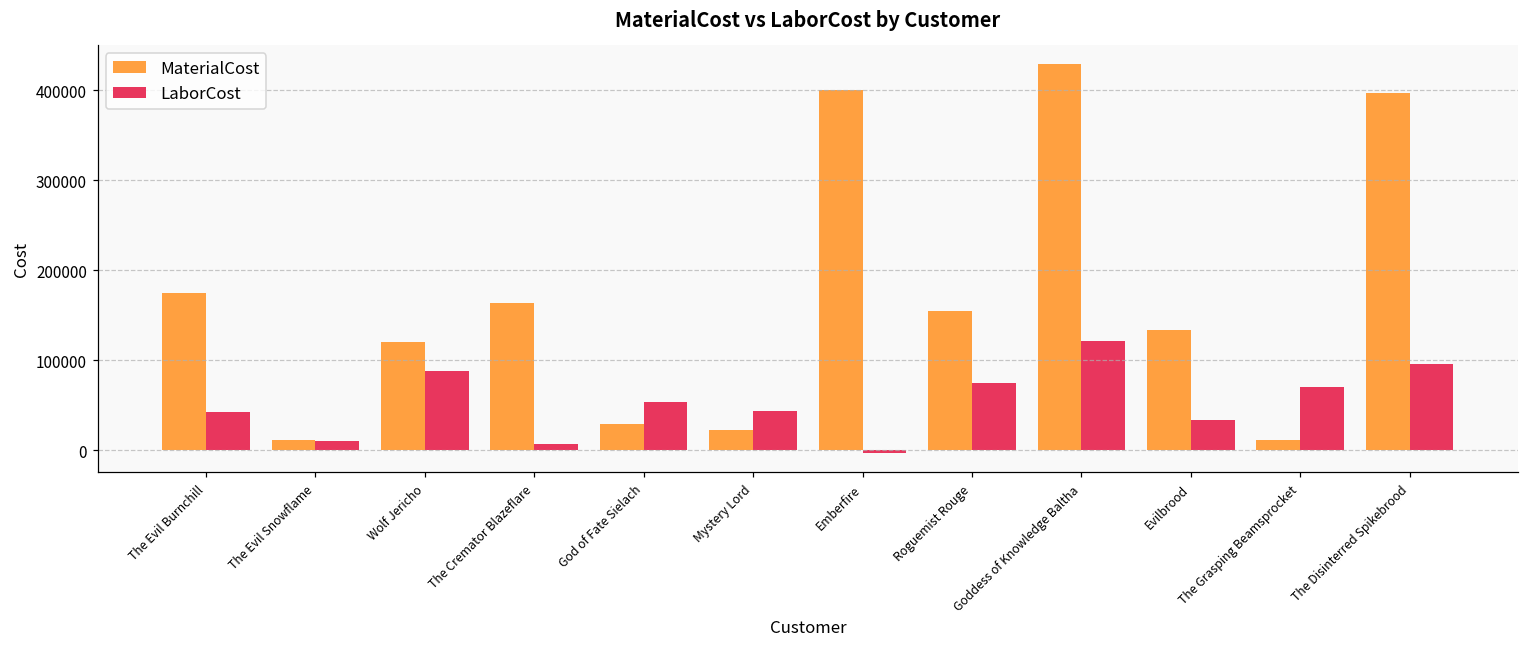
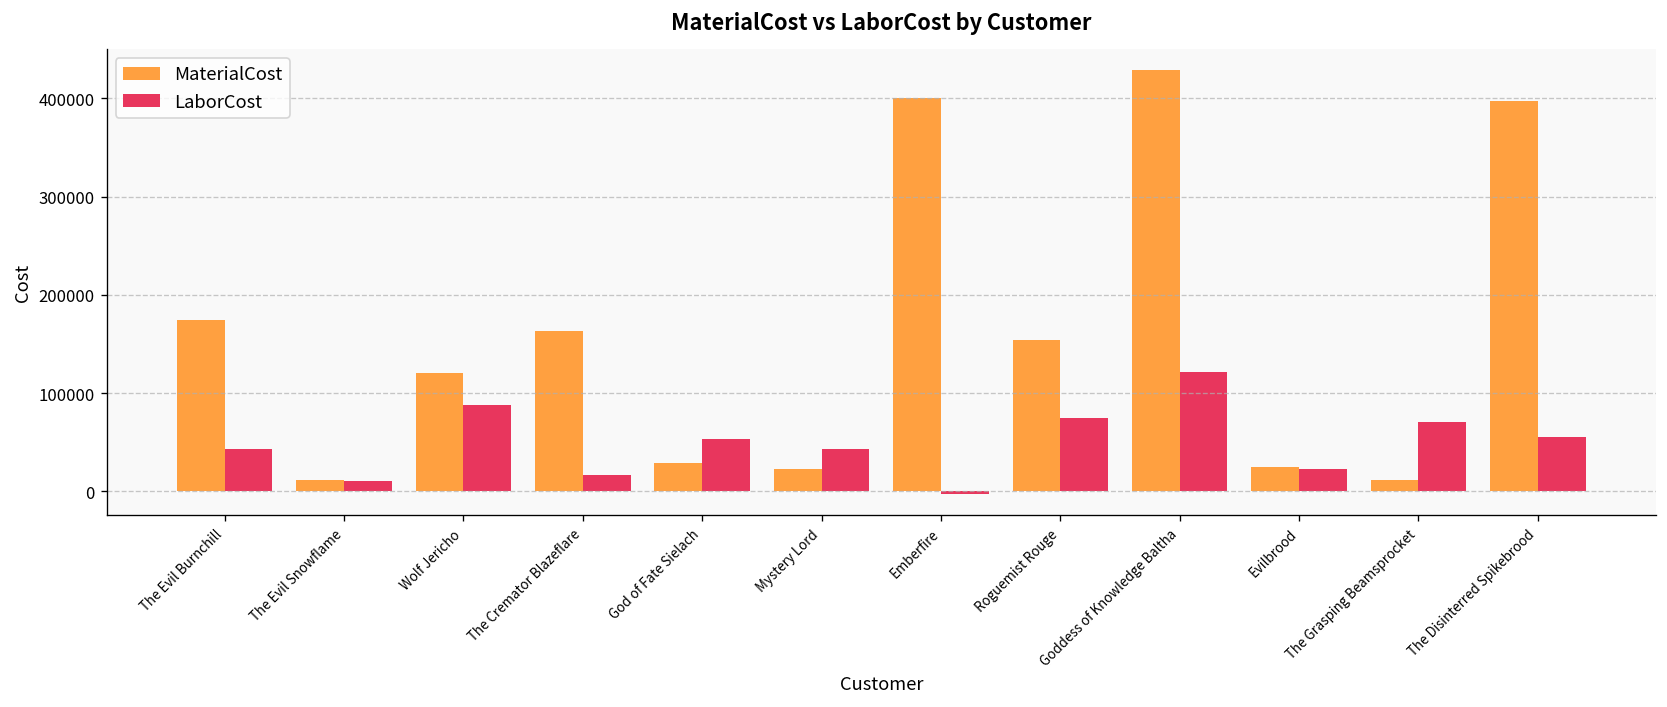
LaborCost, The Cremator Blazeflare: 10000 -> 20000
MaterialCost, Evilbrood: 130000 -> 30000
LaborCost, Evilbrood: 30000 -> 20000
LaborCost, The Disinterred Spikebrood: 100000 -> 50000
